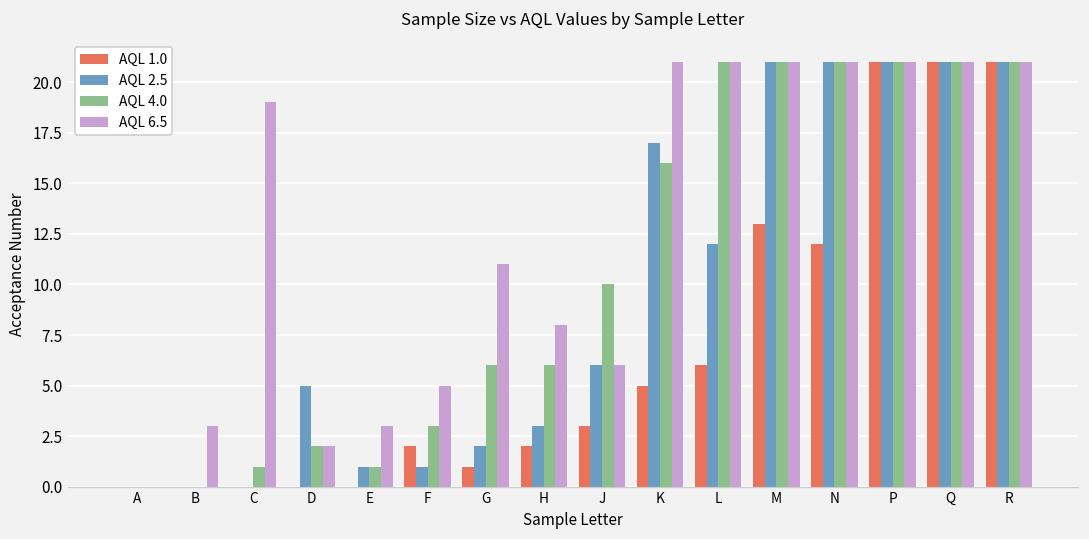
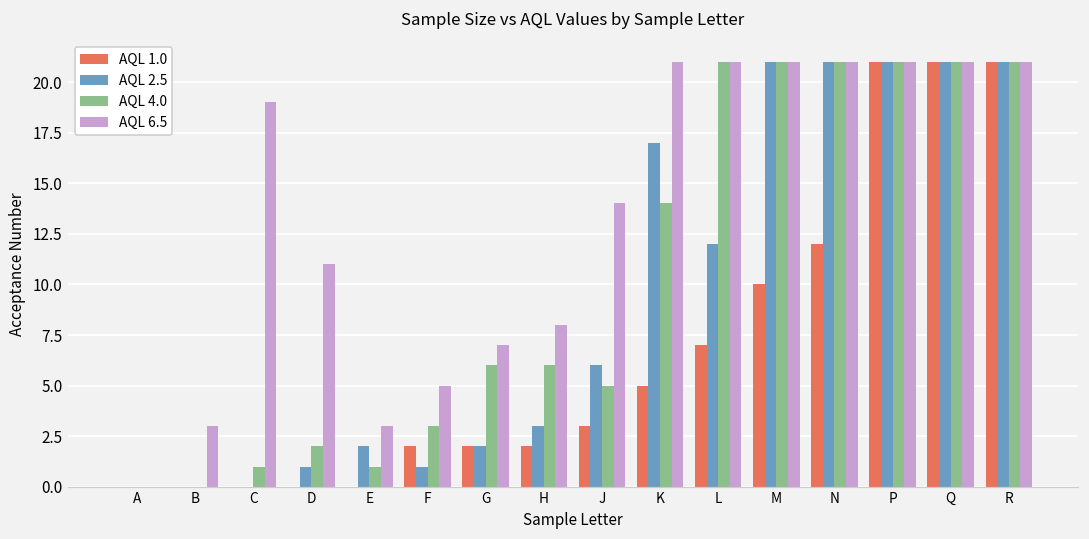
AQL 2.5, D: 5 -> 1
AQL 6.5, D: 2 -> 11
AQL 2.5, E: 1 -> 2
AQL 1.0, G: 1 -> 2
AQL 6.5, G: 11 -> 7
AQL 4.0, J: 10 -> 5
AQL 6.5, J: 6 -> 14
AQL 4.0, K: 16 -> 14
AQL 1.0, L: 6 -> 7
AQL 1.0, M: 13 -> 10
